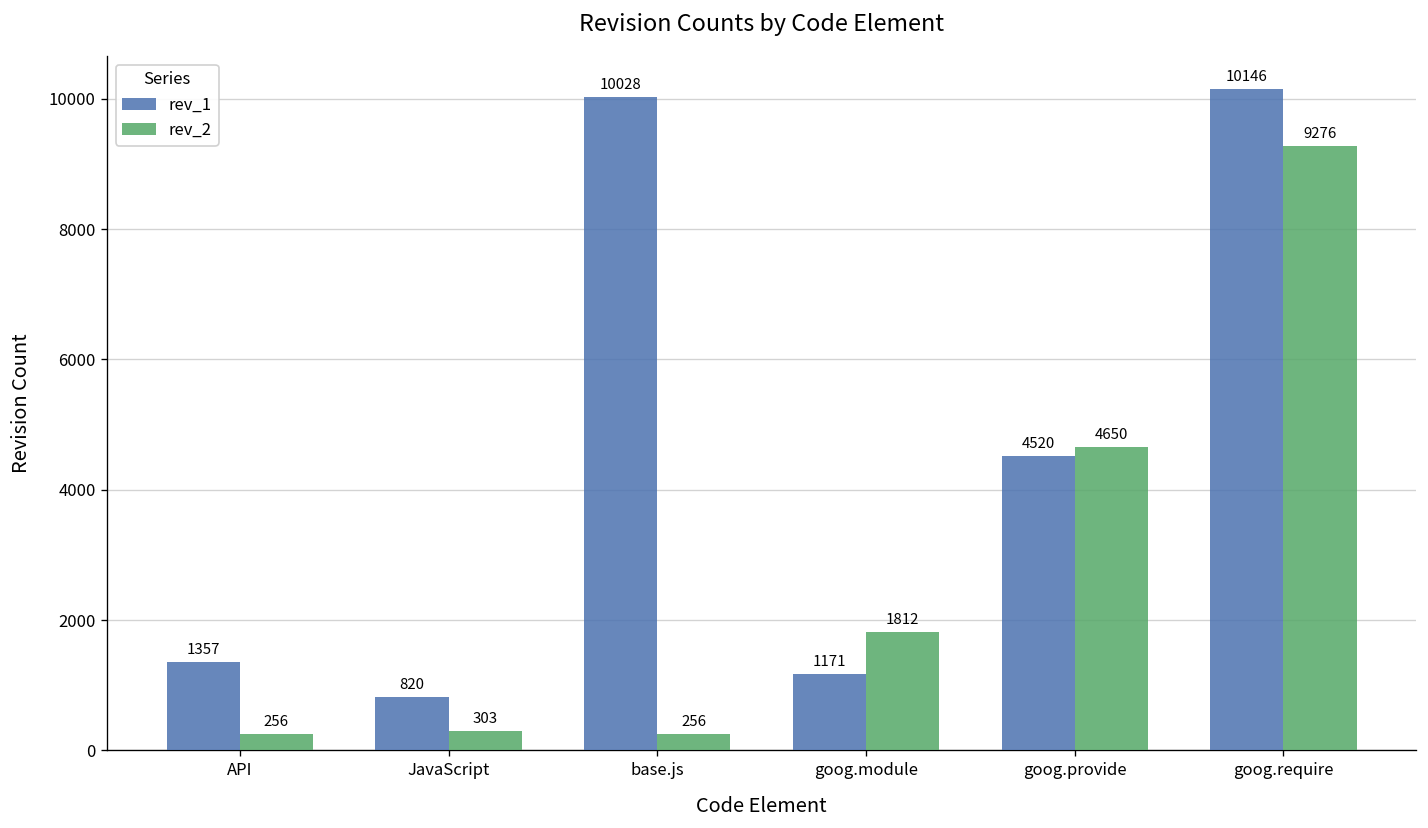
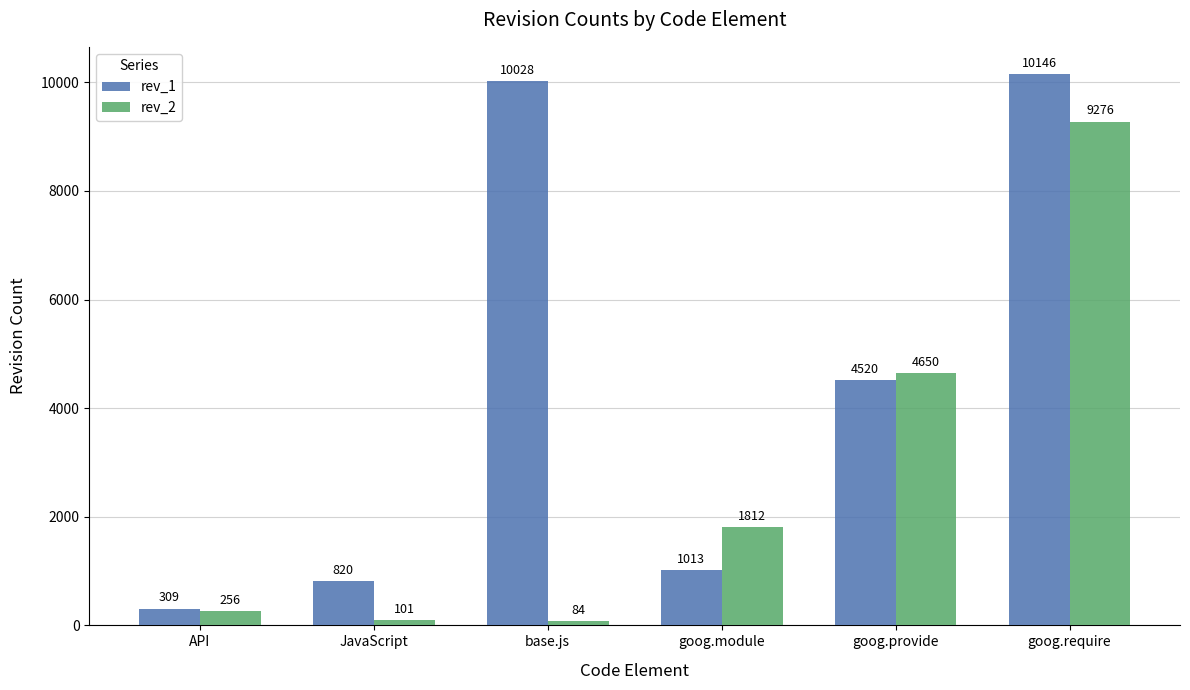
rev_1, API: 1357 -> 309
rev_2, JavaScript: 303 -> 101
rev_2, base.js: 256 -> 84
rev_1, goog.module: 1171 -> 1013
